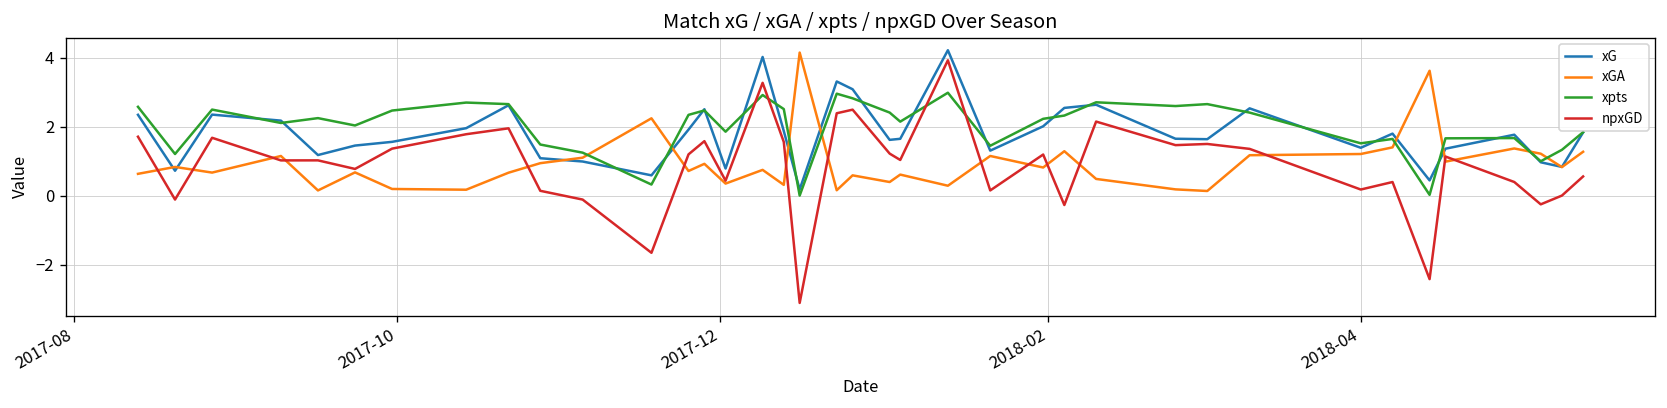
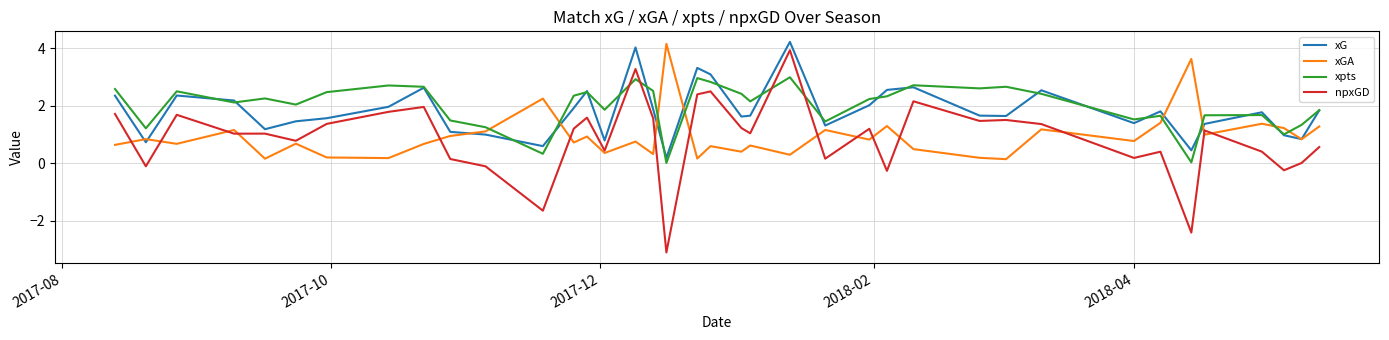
xGA, 2018-04: 1.2 -> 0.8
